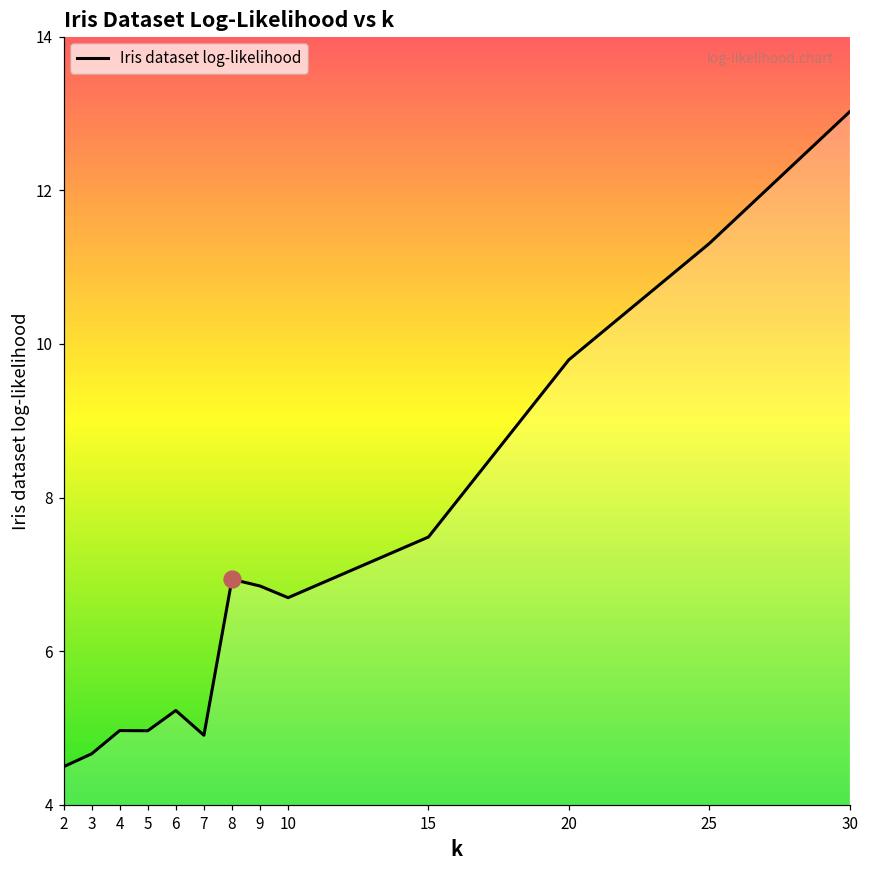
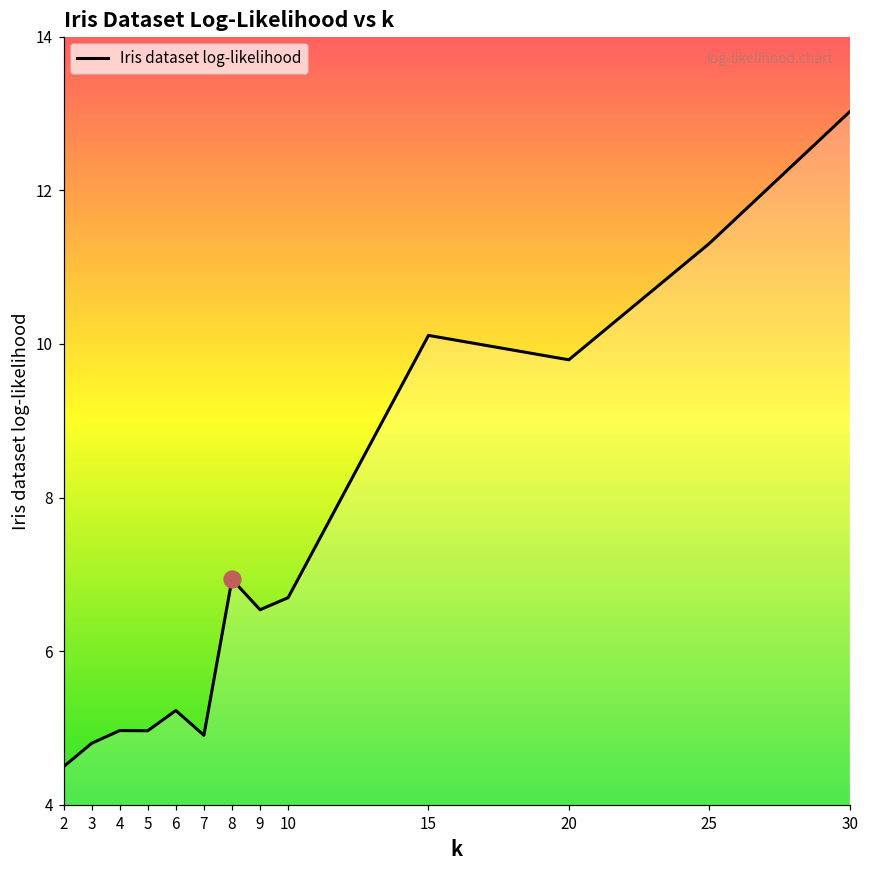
Iris dataset log-likelihood, 3: 4.7 -> 4.8
Iris dataset log-likelihood, 9: 6.8 -> 6.5
Iris dataset log-likelihood, 15: 7.5 -> 10.1
